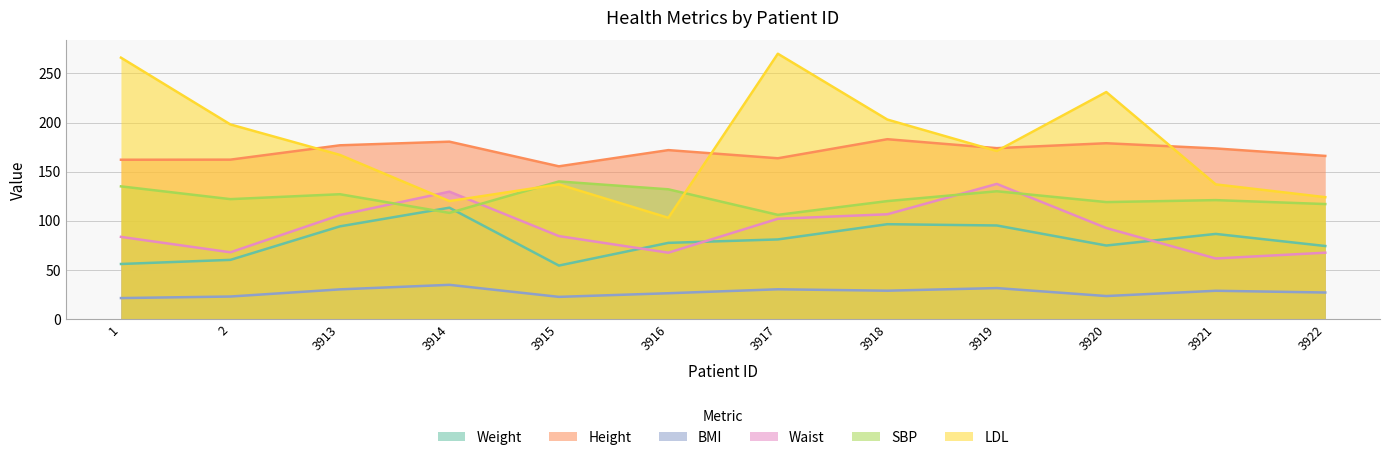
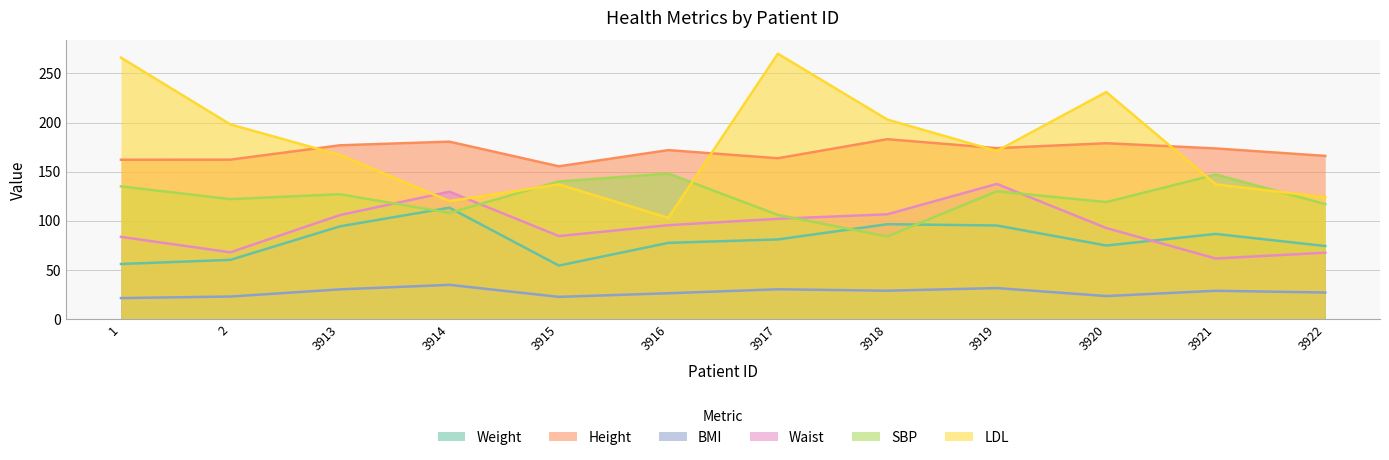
Waist, 3916: 70 -> 100
SBP, 3916: 130 -> 150
SBP, 3918: 120 -> 80
SBP, 3921: 120 -> 150
